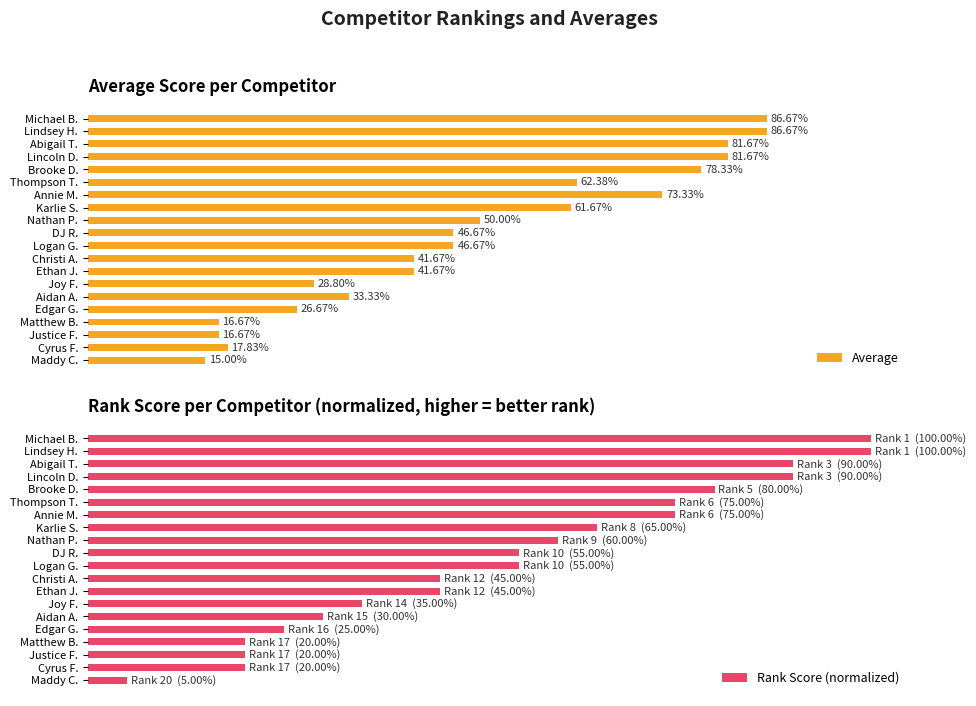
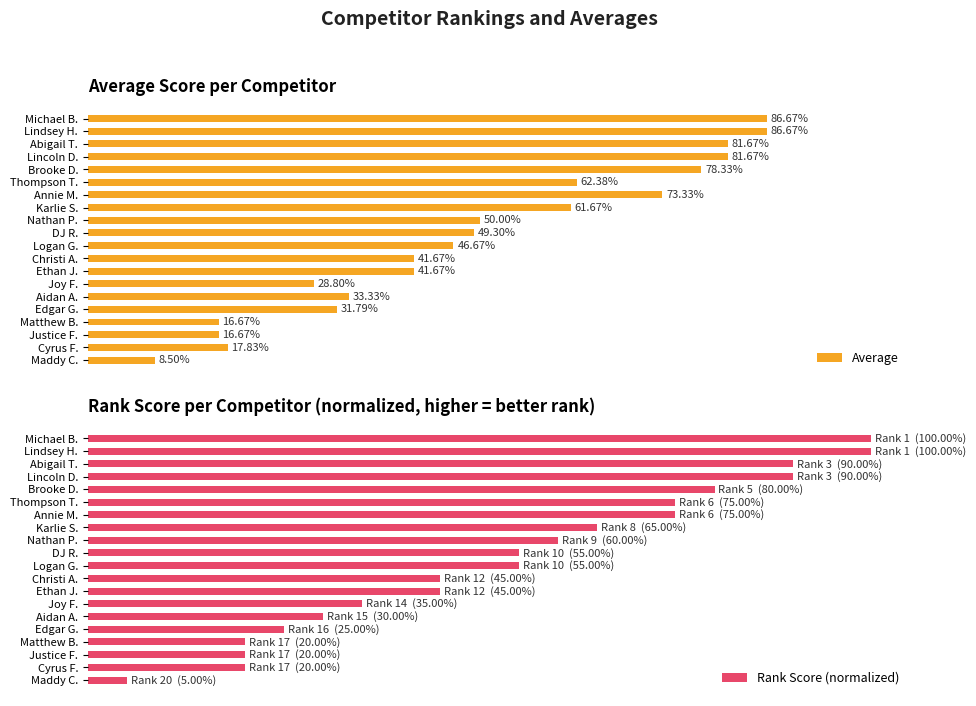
Average Score per Competitor, DJ R.: 46.67% -> 49.30%
Average Score per Competitor, Edgar G.: 26.67% -> 31.79%
Average Score per Competitor, Maddy C.: 15.00% -> 8.50%
